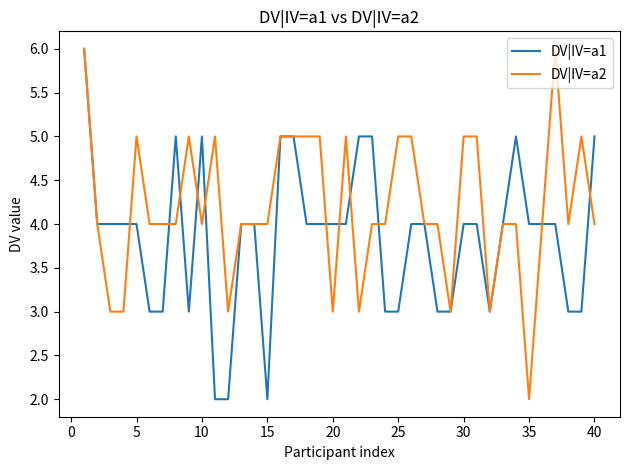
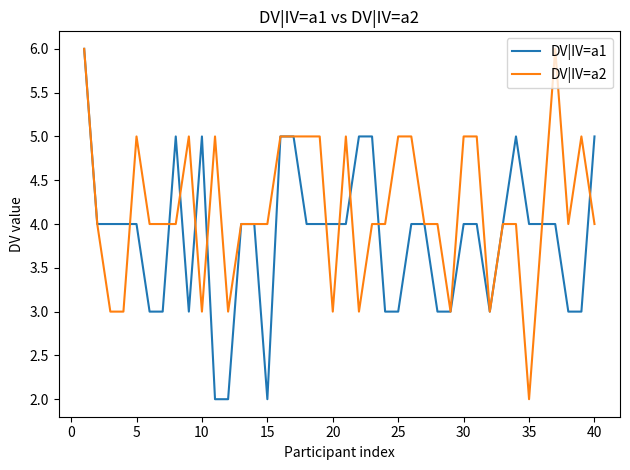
DV|IV=a2, 10: 4 -> 3
